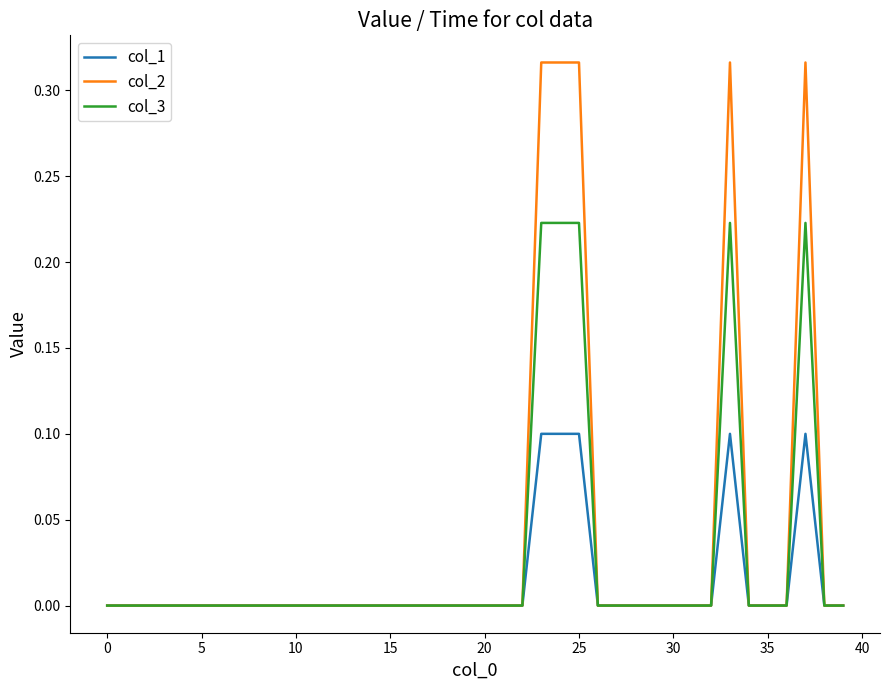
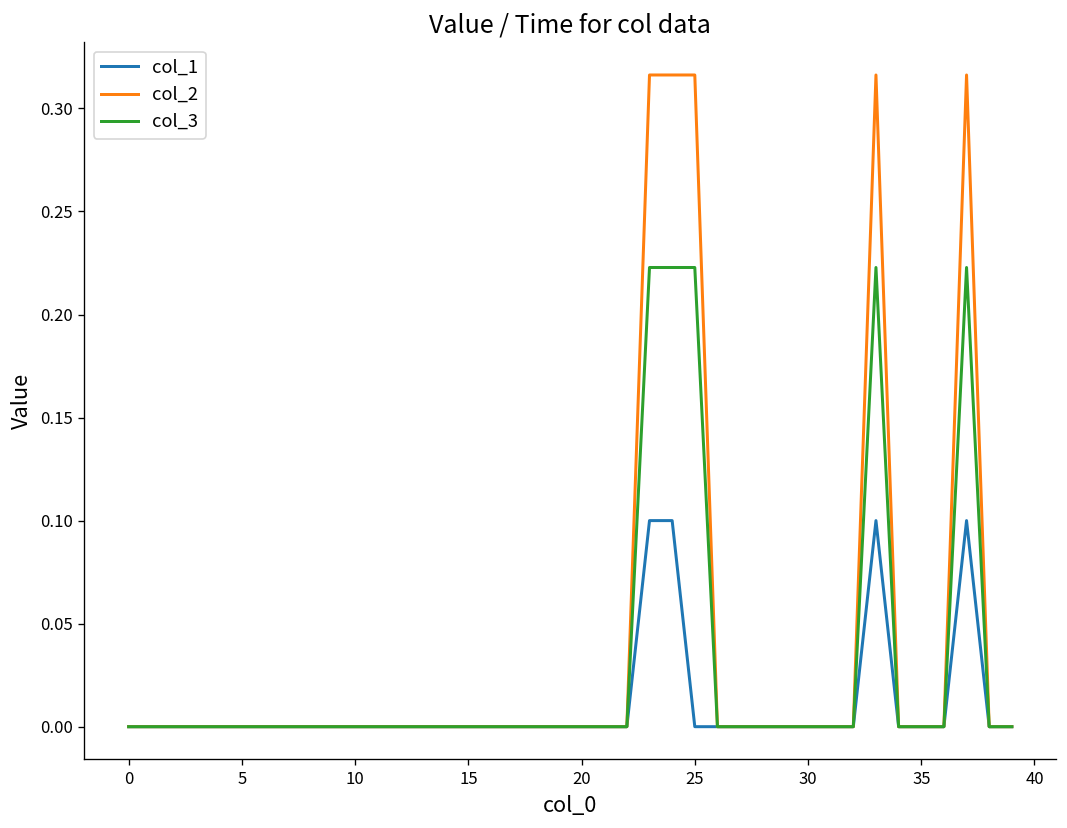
col_1, 25: 0.1 -> 0.0
